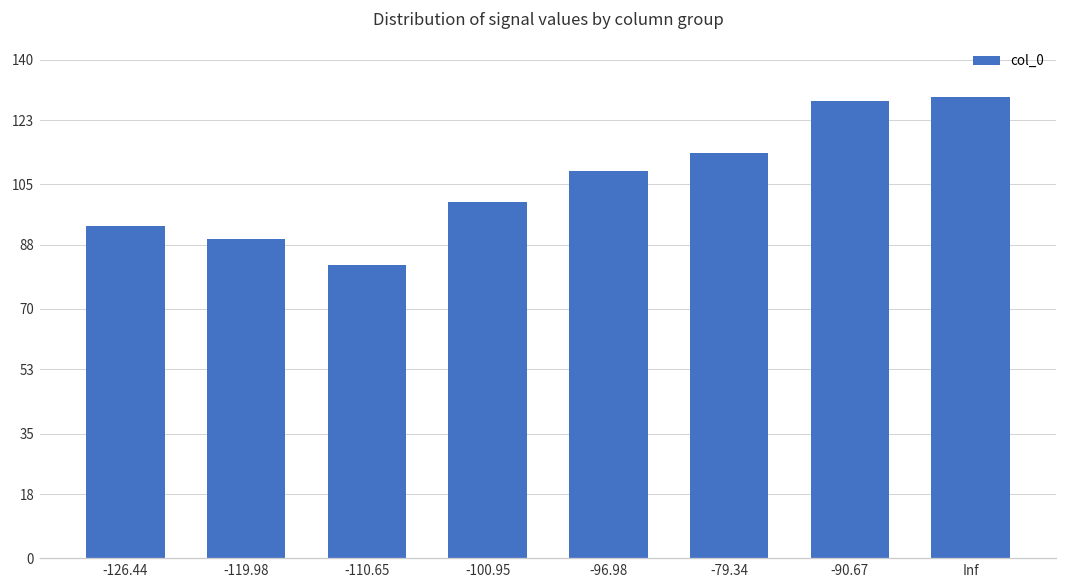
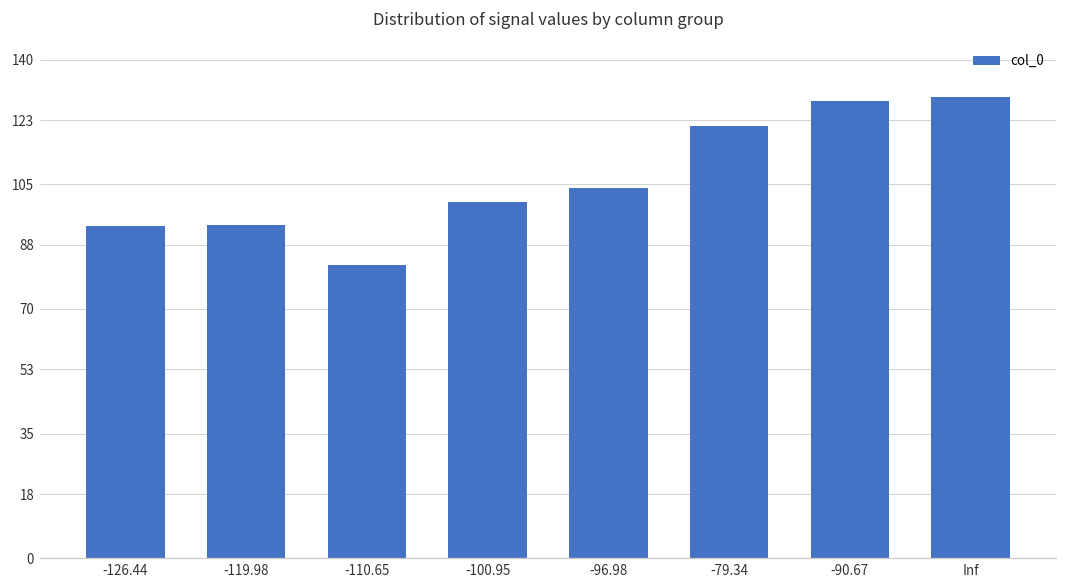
-119.98: 90 -> 94
-96.98: 109 -> 104
-79.34: 114 -> 121
